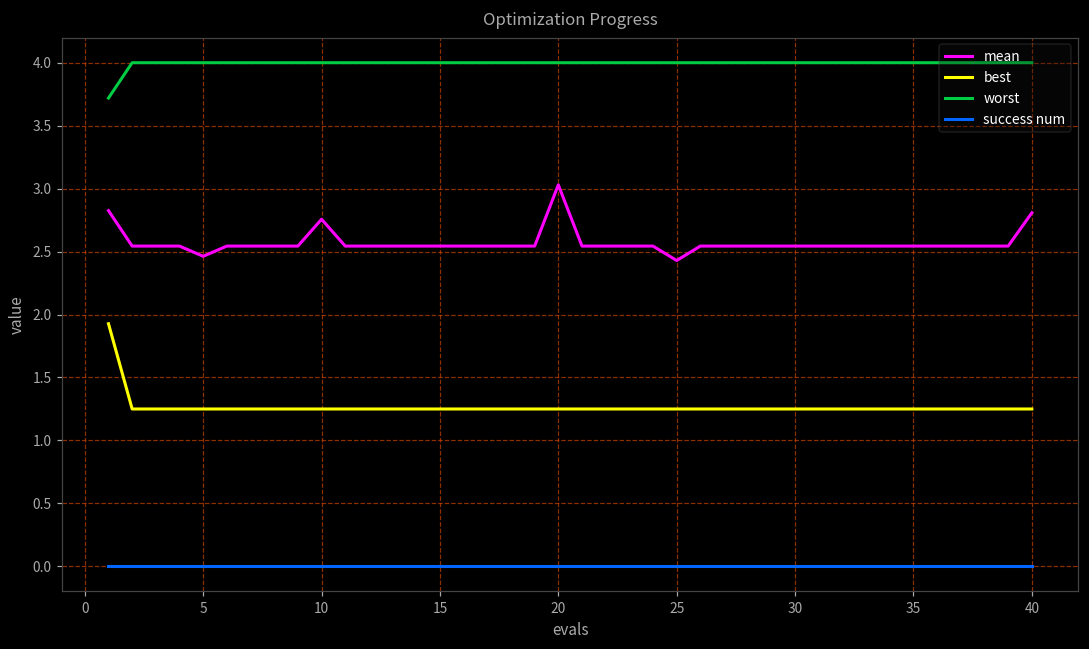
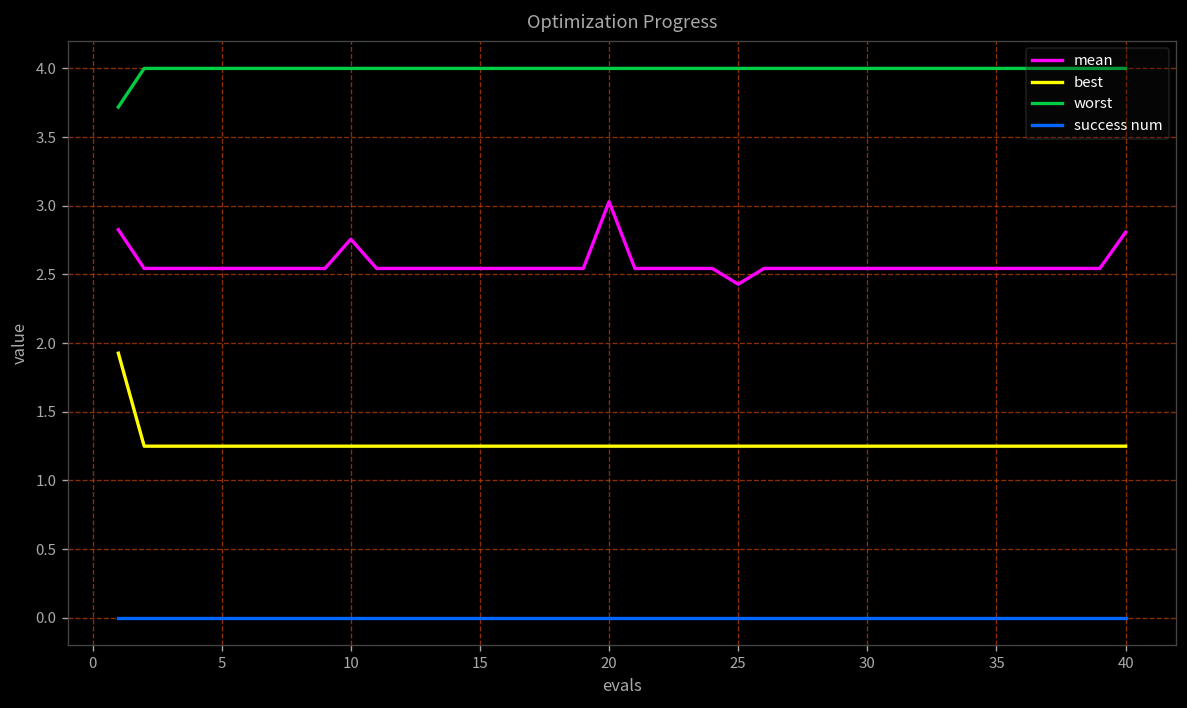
mean, 5: 2.46 -> 2.54
